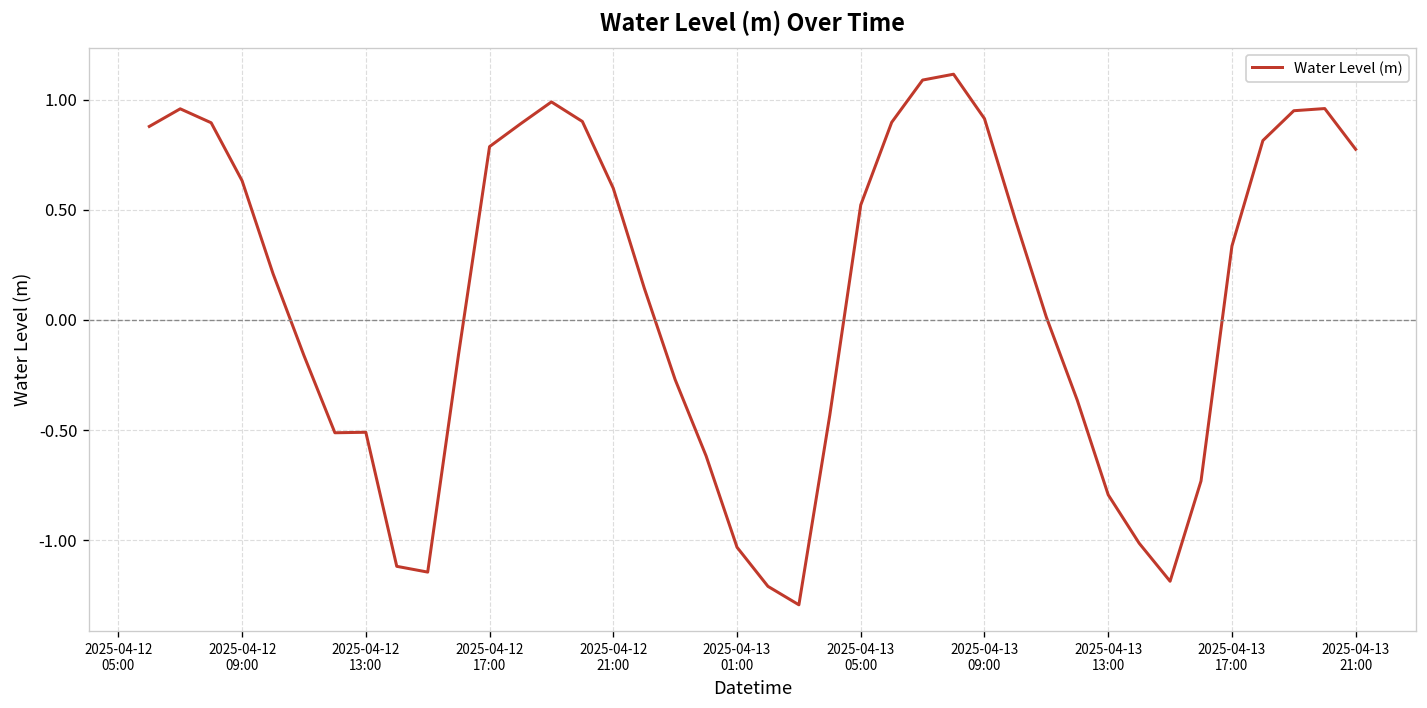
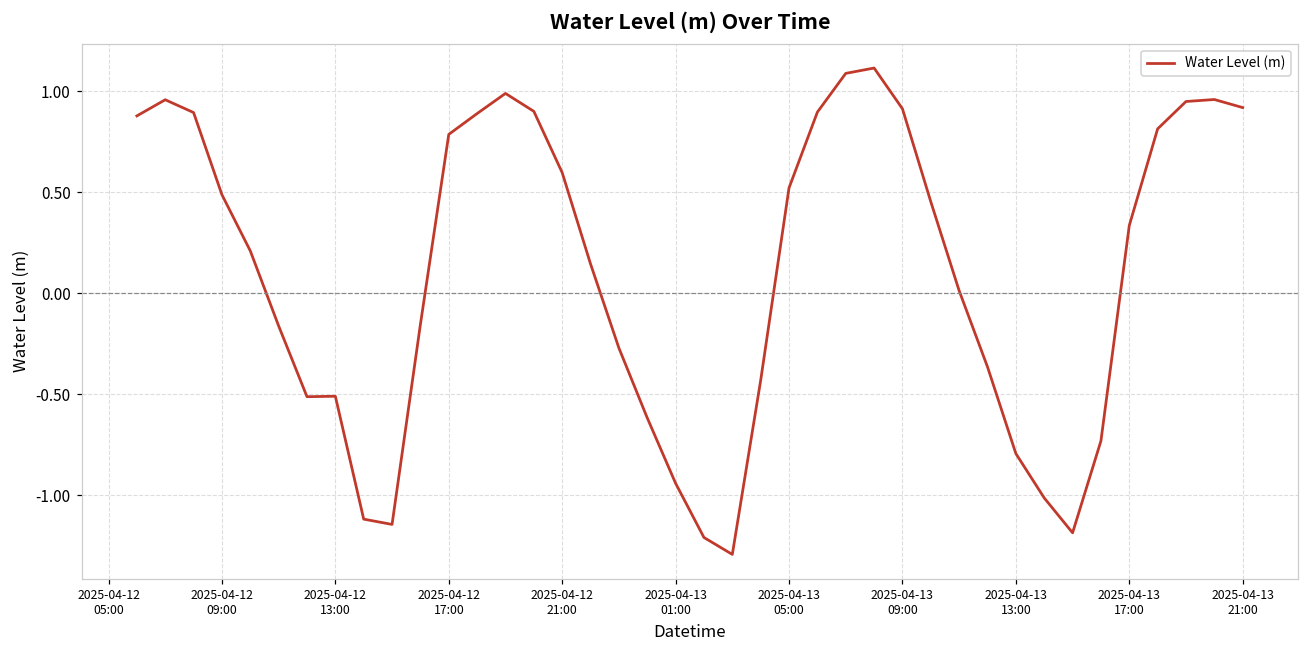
2025-04-12 09:00: 0.63 -> 0.49
2025-04-13 01:00: -1.03 -> -0.94
2025-04-13 21:00: 0.78 -> 0.92
